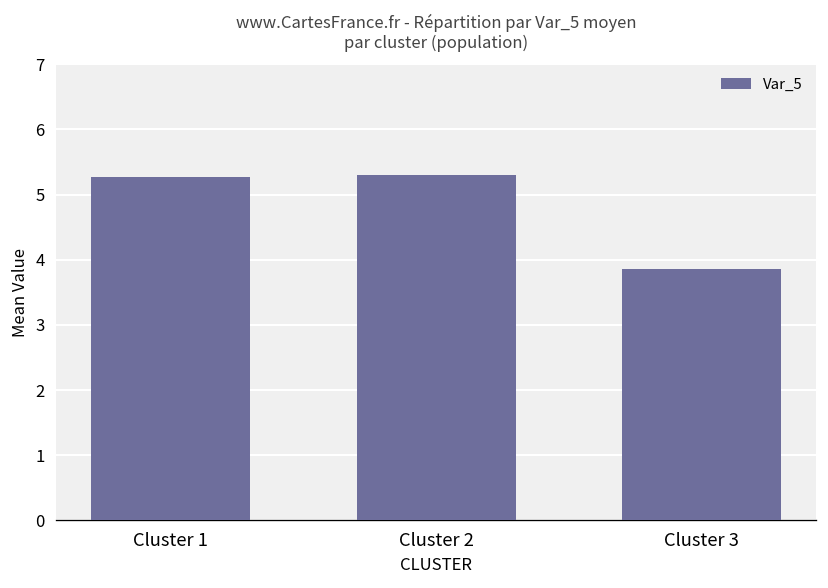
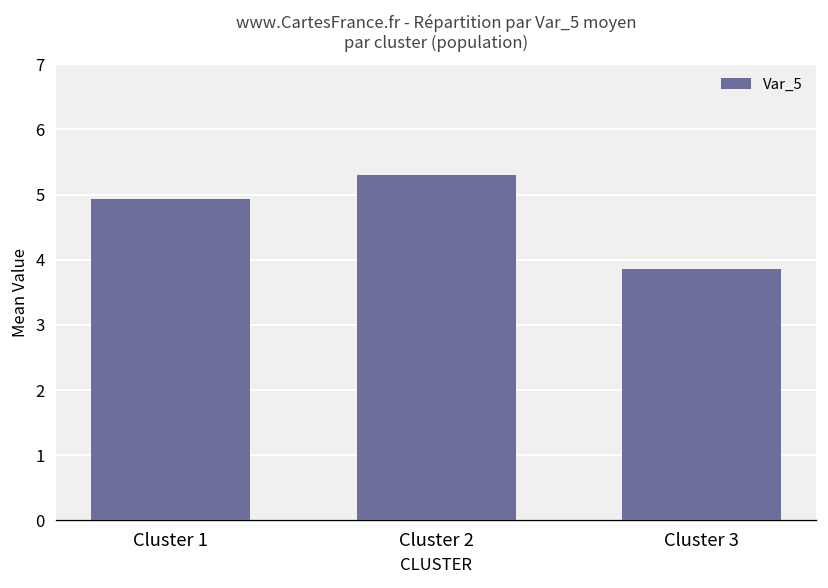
Cluster 1: 5.3 -> 4.9
